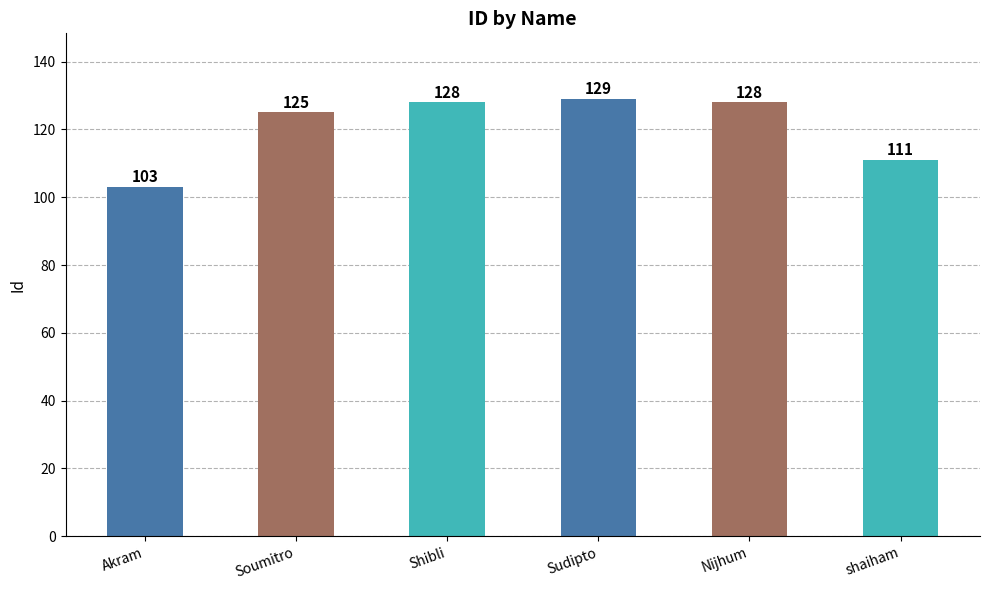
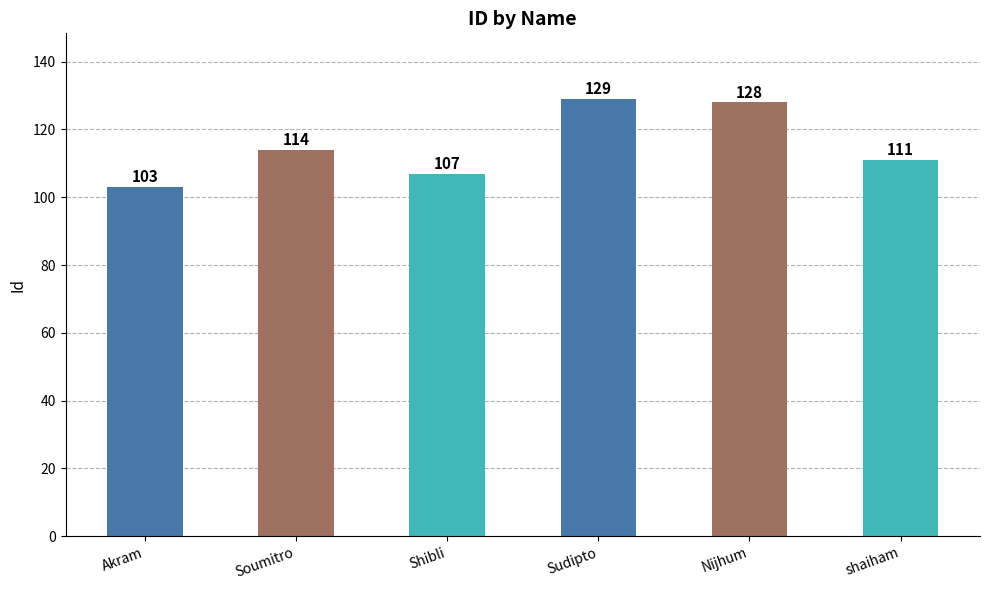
Soumitro: 125 -> 114
Shibli: 128 -> 107
